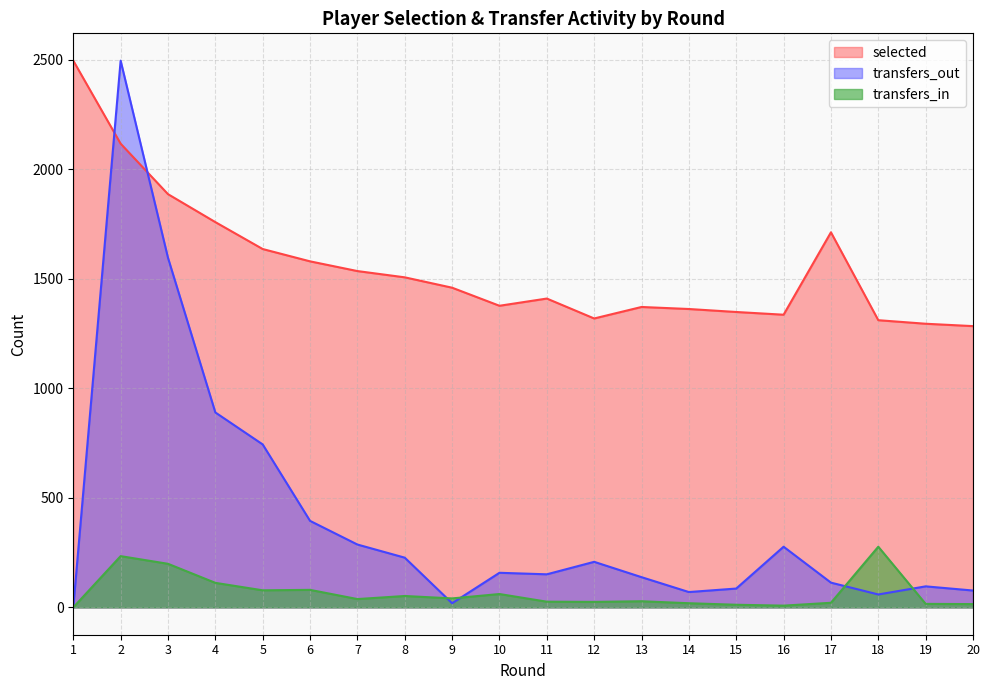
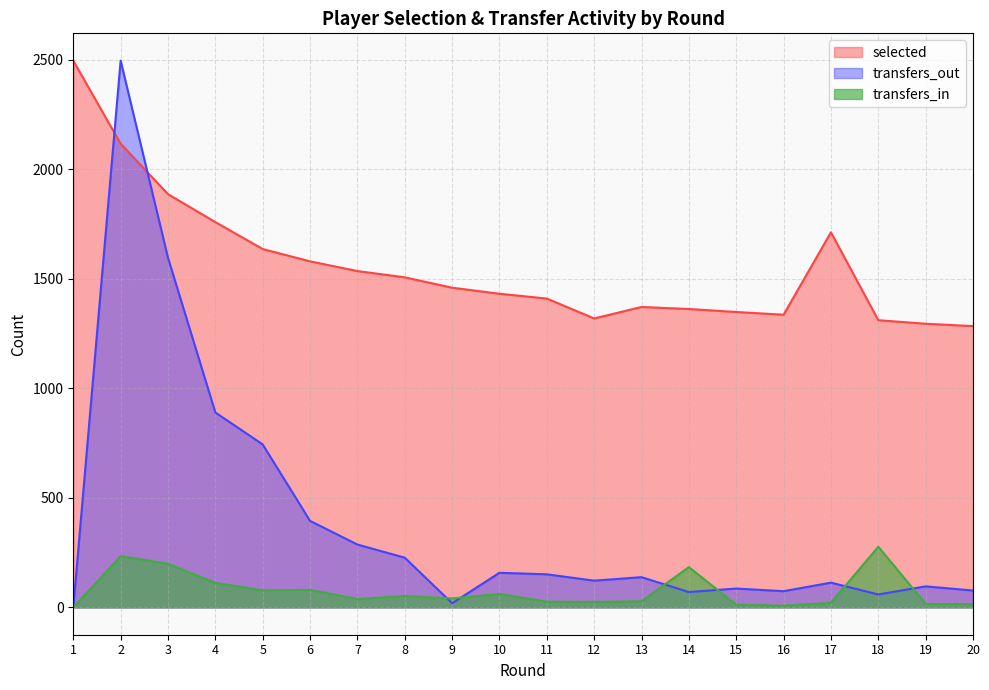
selected, 10: 1380 -> 1430
transfers_out, 12: 210 -> 120
transfers_in, 14: 20 -> 180
transfers_out, 16: 280 -> 70
